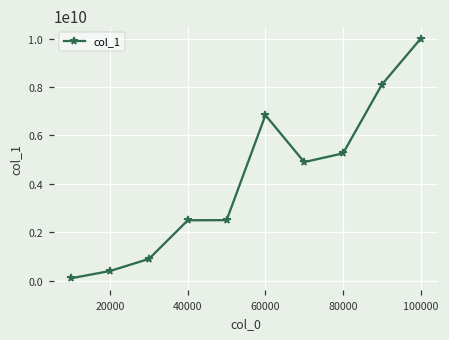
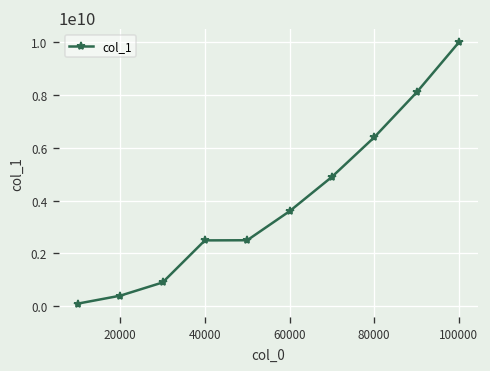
60000: 6800000000 -> 3600000000
80000: 5300000000 -> 6400000000
